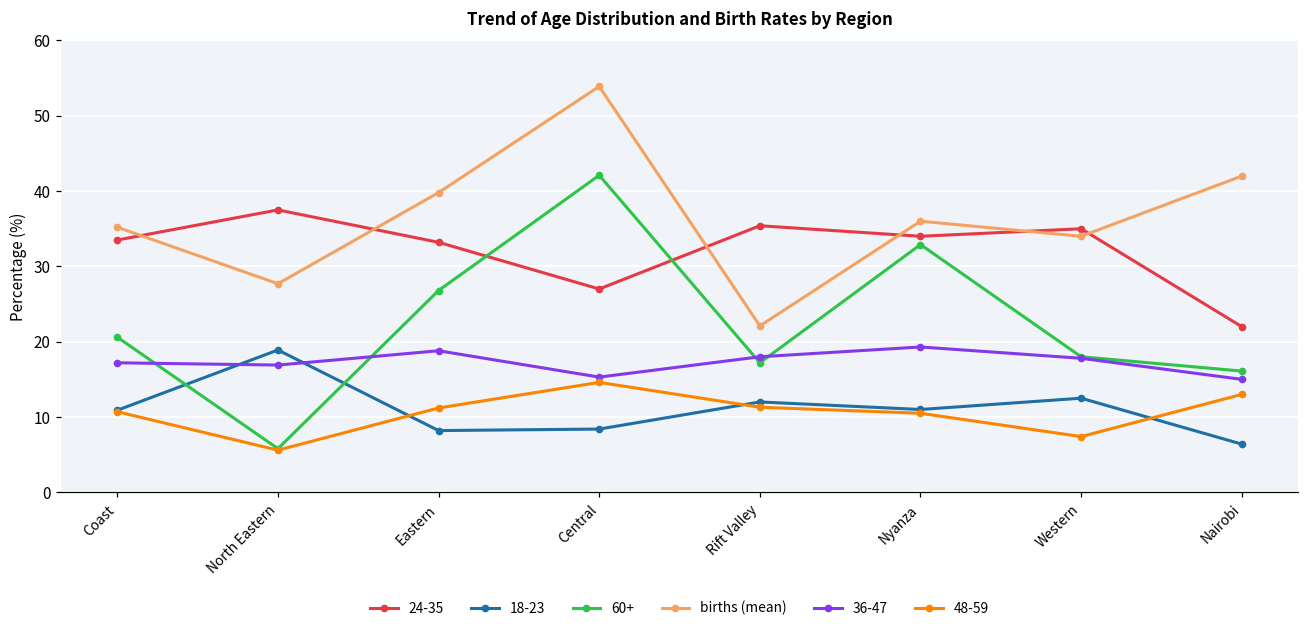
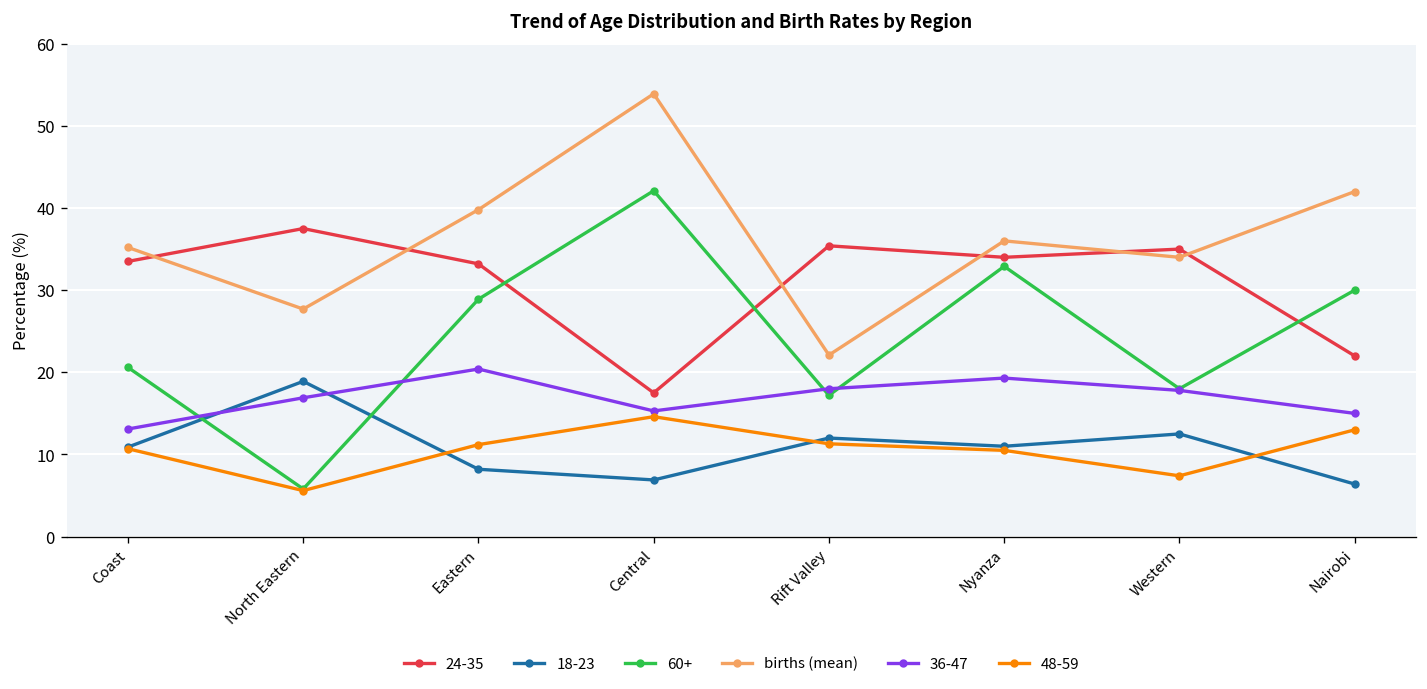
36-47, Coast: 17 -> 13
60+, Eastern: 27 -> 29
36-47, Eastern: 19 -> 20
24-35, Central: 27 -> 18
18-23, Central: 8 -> 7
60+, Nairobi: 16 -> 30
